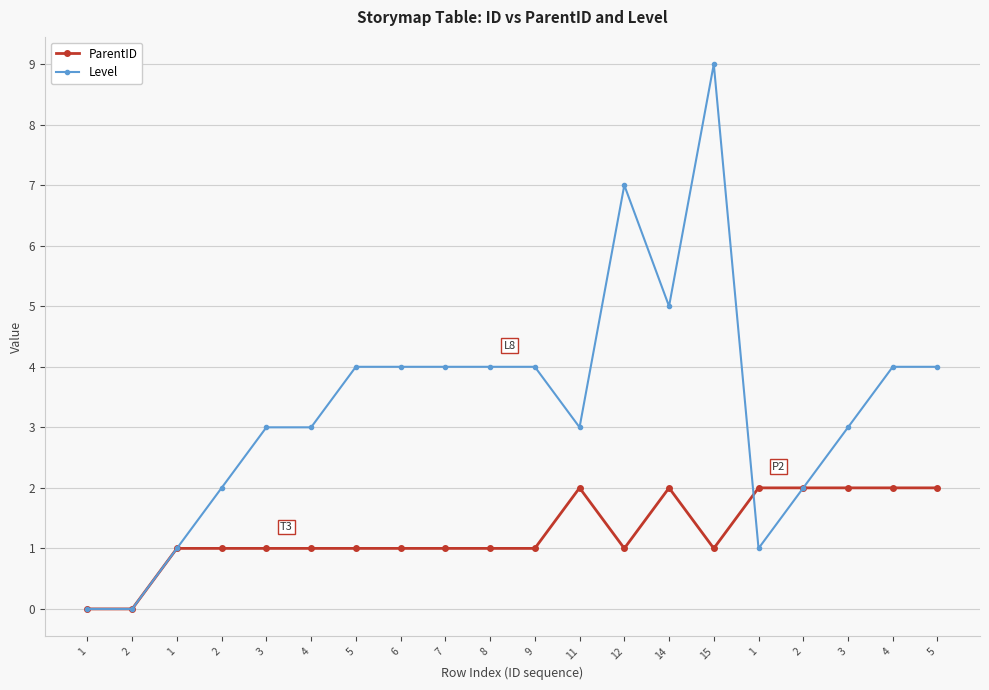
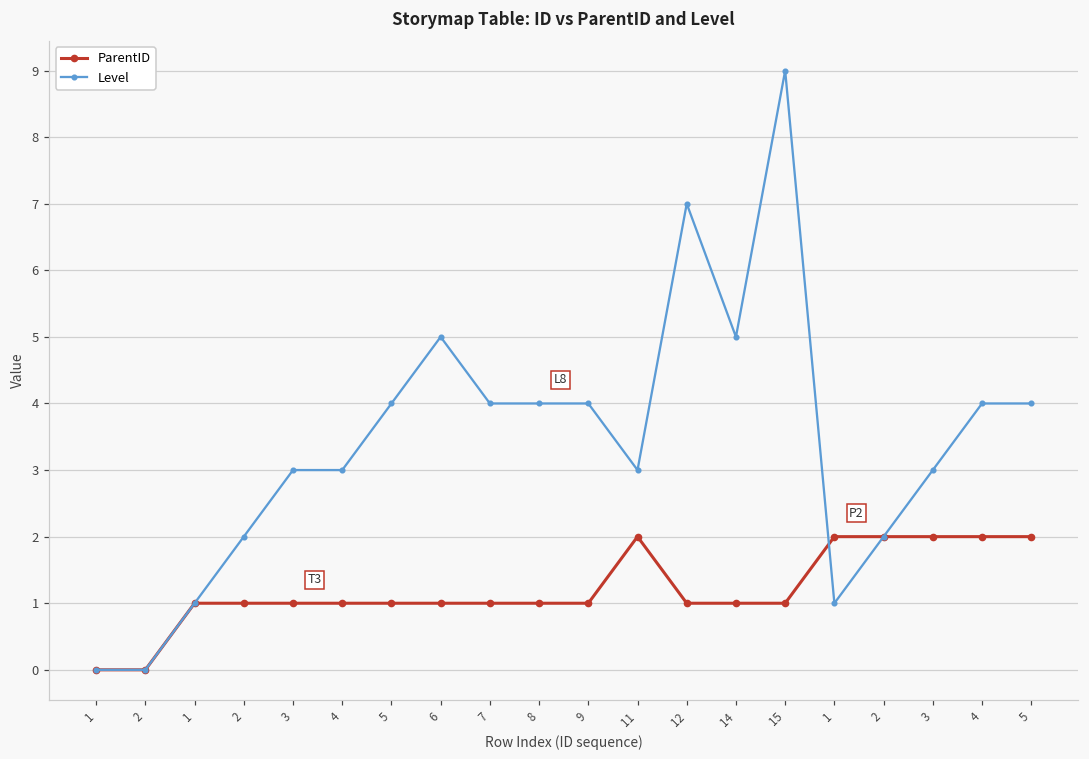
Level, 6: 4 -> 5
ParentID, 14: 2 -> 1
